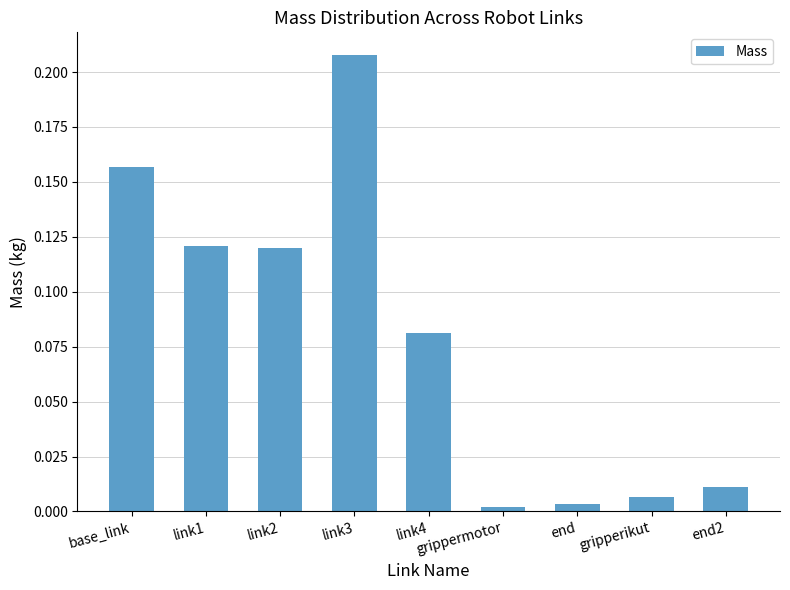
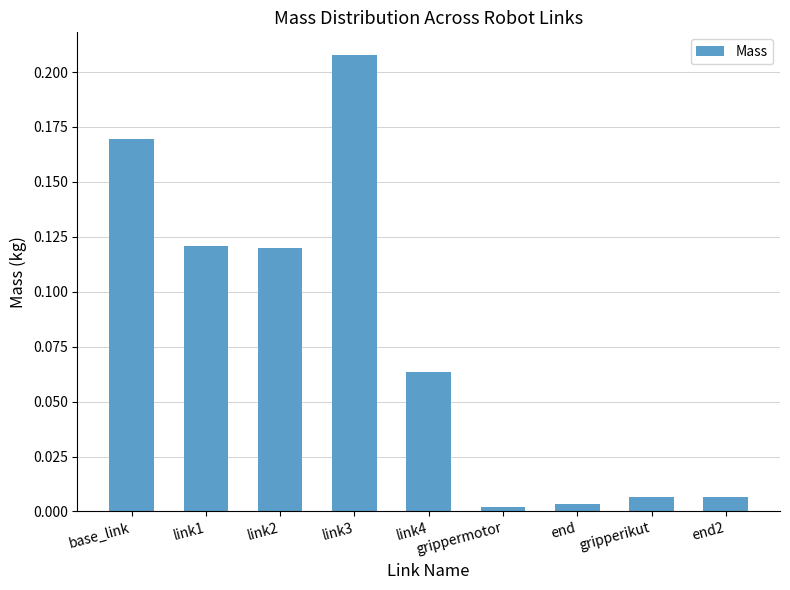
base_link: 0.157 -> 0.169
link4: 0.081 -> 0.064
end2: 0.011 -> 0.006
